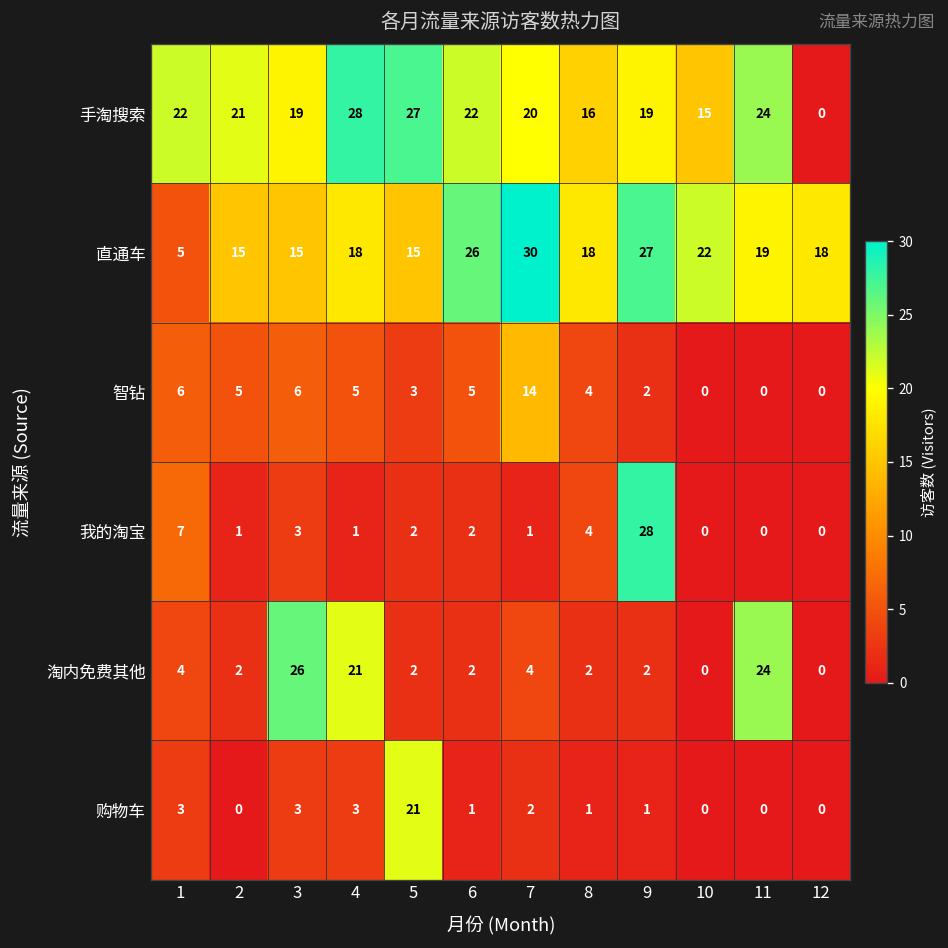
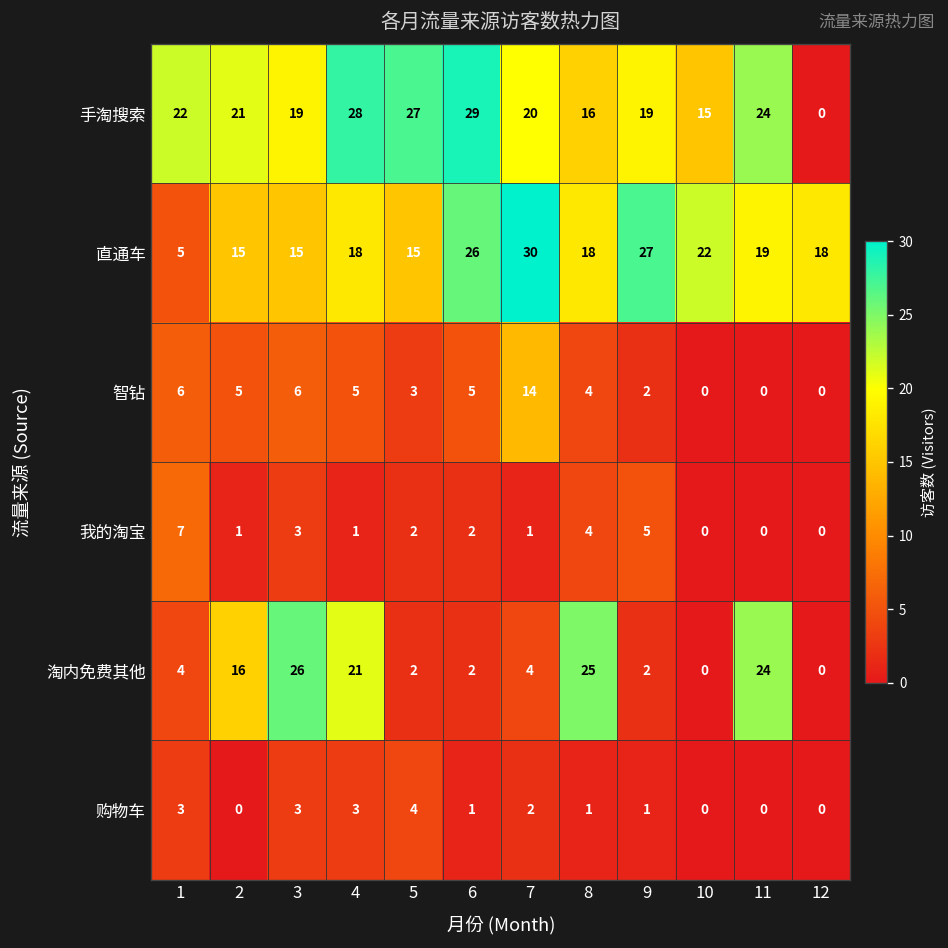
手淘搜索, 6: 22 -> 29
我的淘宝, 9: 28 -> 5
淘内免费其他, 2: 2 -> 16
淘内免费其他, 8: 2 -> 25
购物车, 5: 21 -> 4
